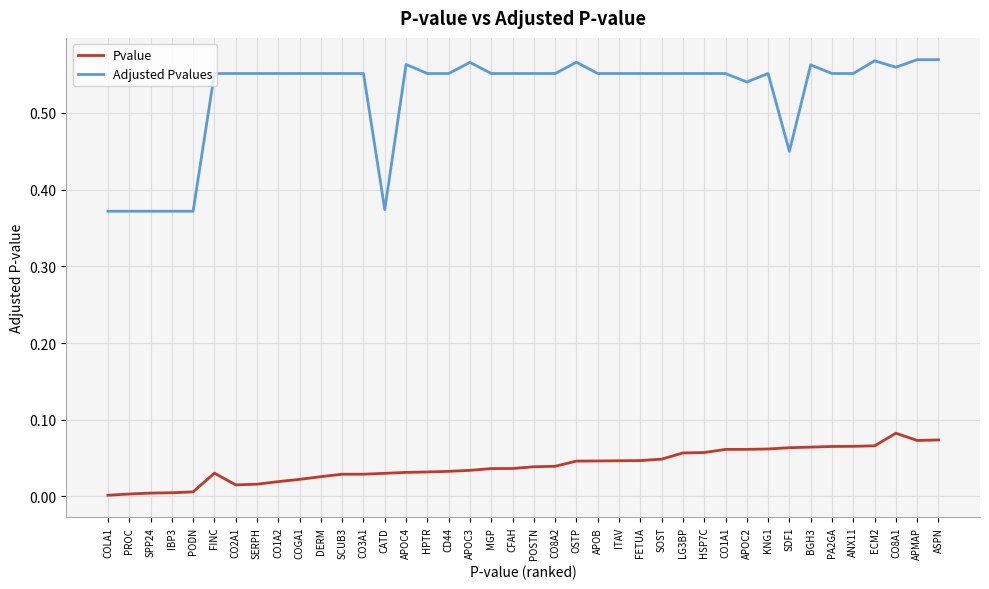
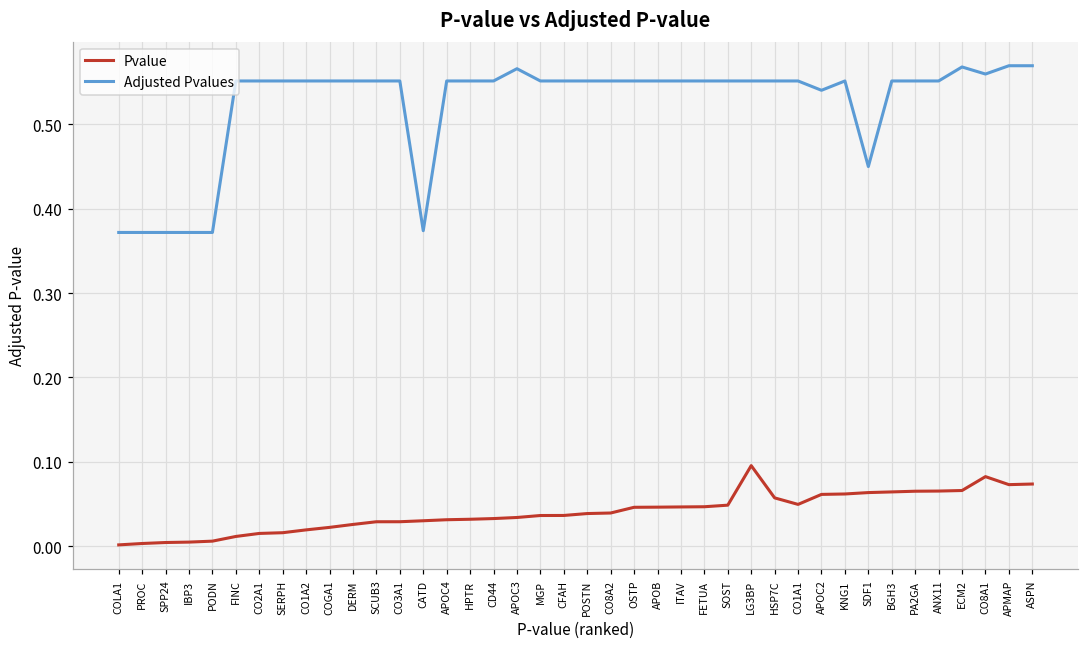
Pvalue, FINC: 0.03 -> 0.01
Adjusted Pvalues, APOC4: 0.56 -> 0.55
Adjusted Pvalues, OSTP: 0.57 -> 0.55
Pvalue, LG3BP: 0.06 -> 0.10
Pvalue, CO1A1: 0.06 -> 0.05
Adjusted Pvalues, BGH3: 0.56 -> 0.55
